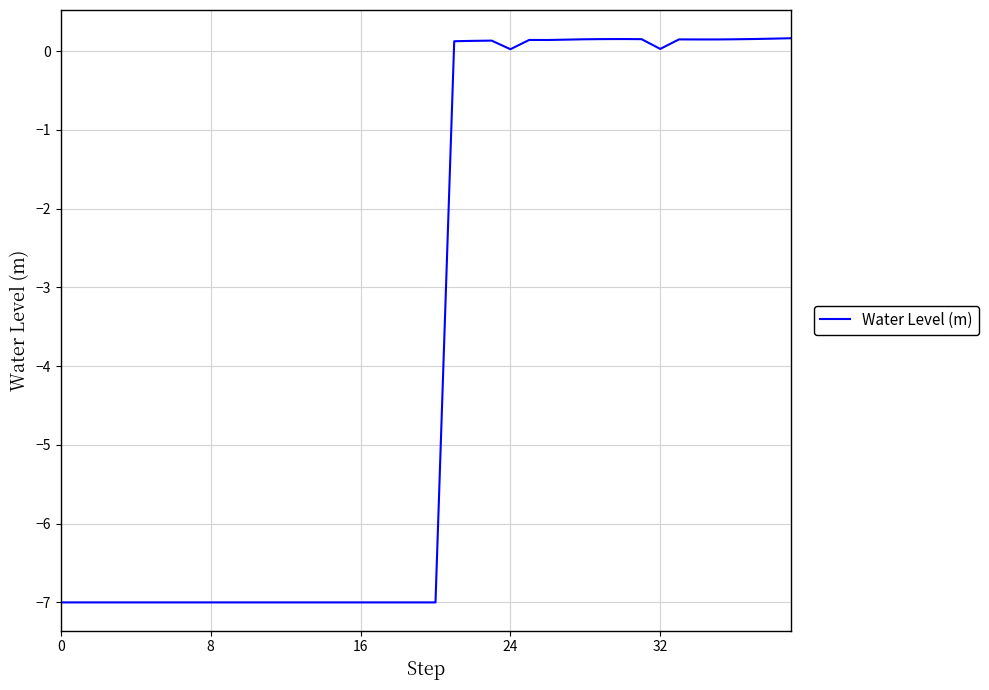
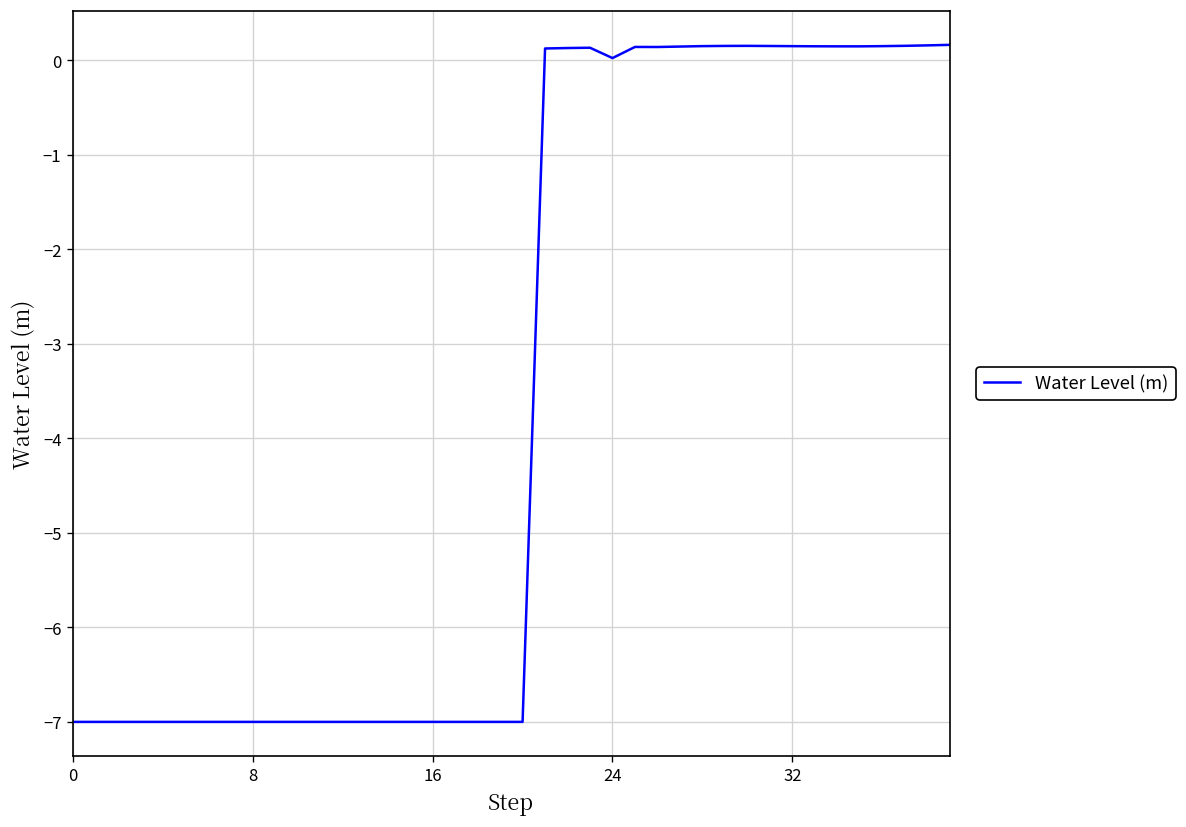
32: 0.0 -> 0.1
